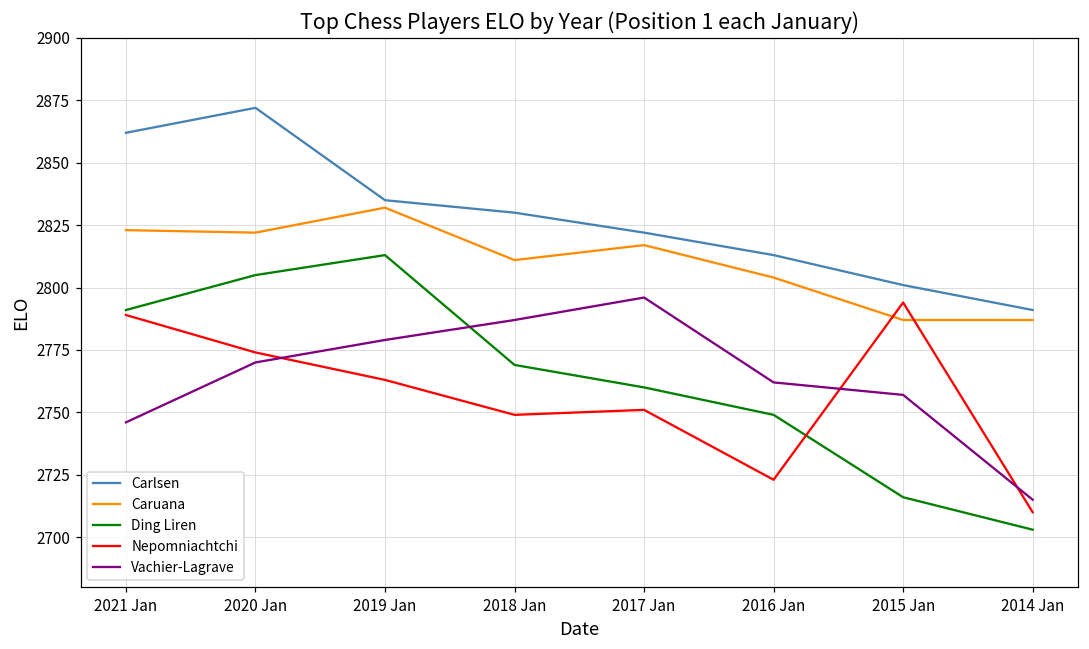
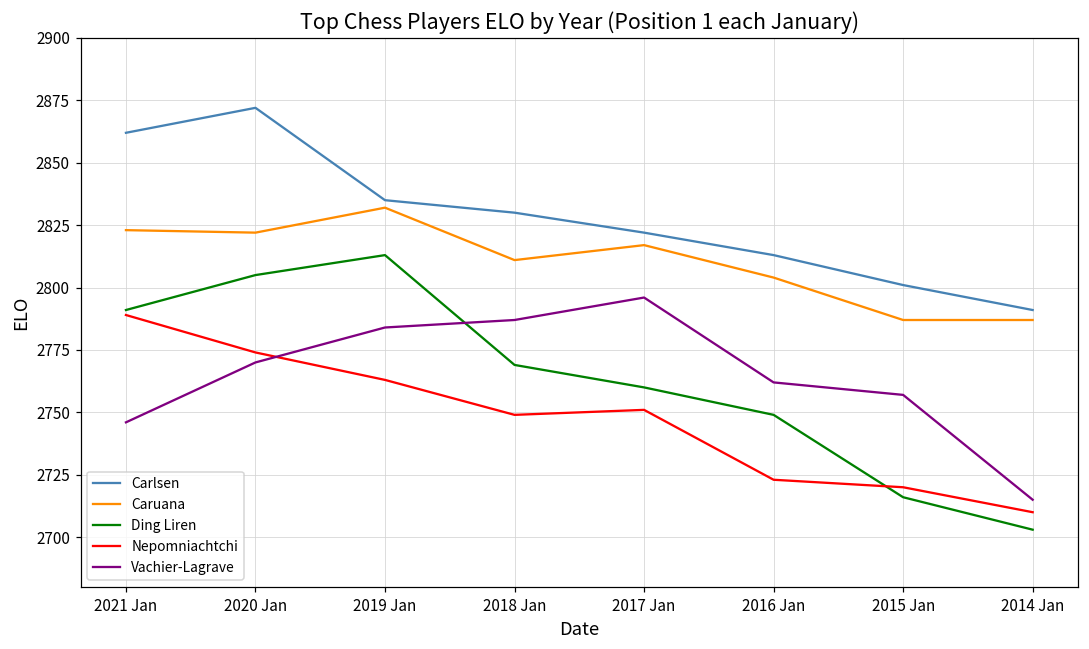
Vachier-Lagrave, 2019 Jan: 2779 -> 2784
Nepomniachtchi, 2015 Jan: 2794 -> 2720
